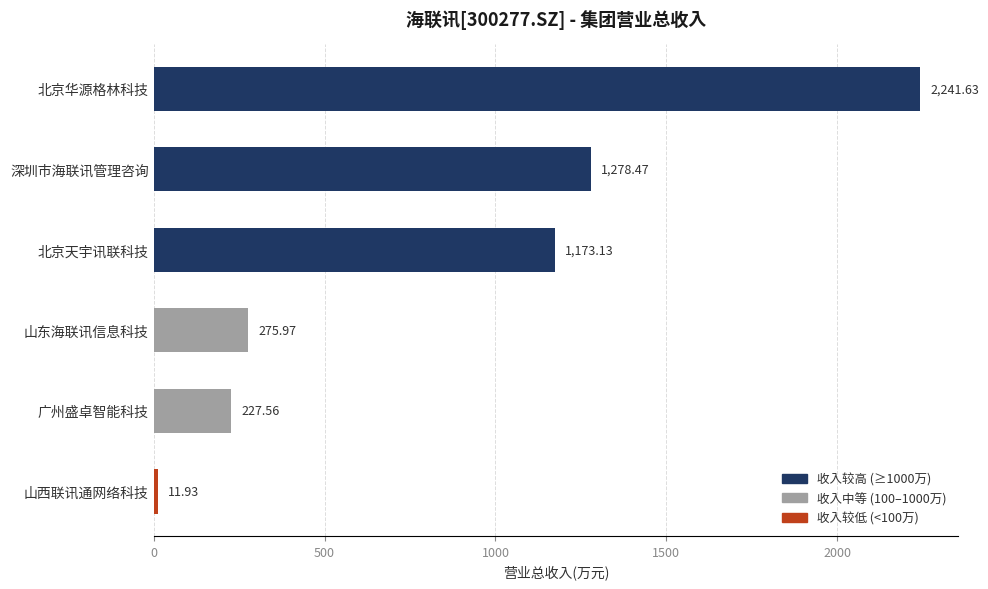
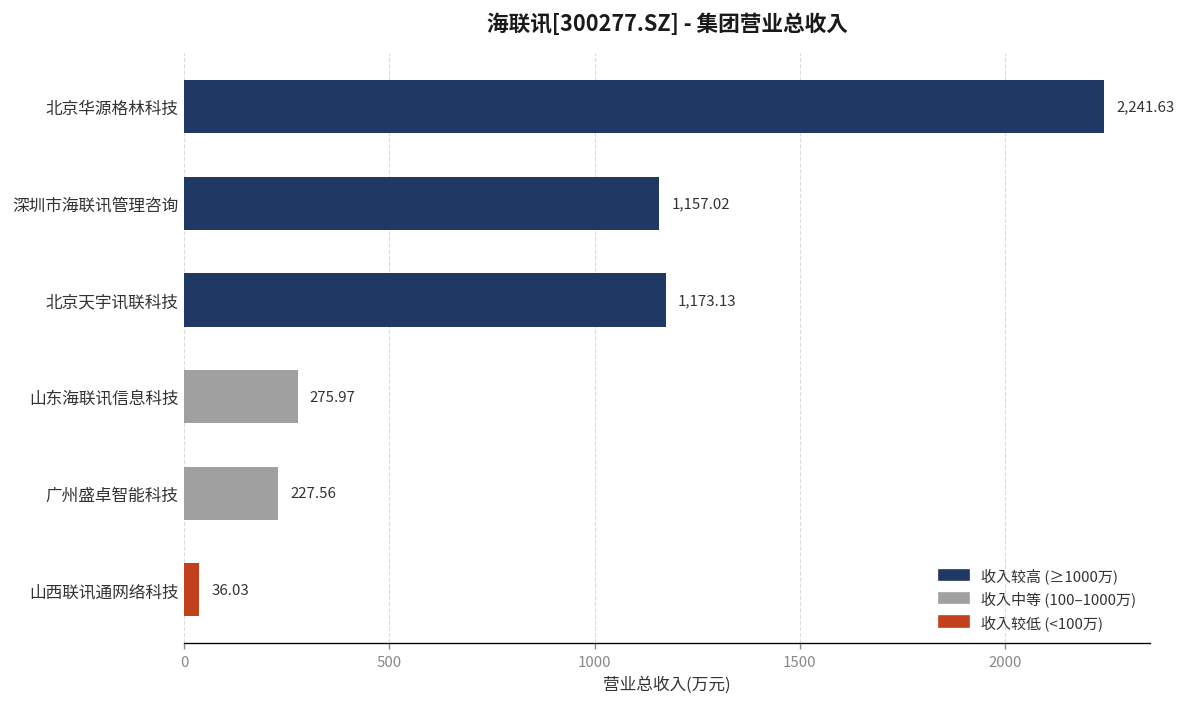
深圳市海联讯管理咨询: 1,278.47 -> 1,157.02
山西联讯通网络科技: 11.93 -> 36.03
